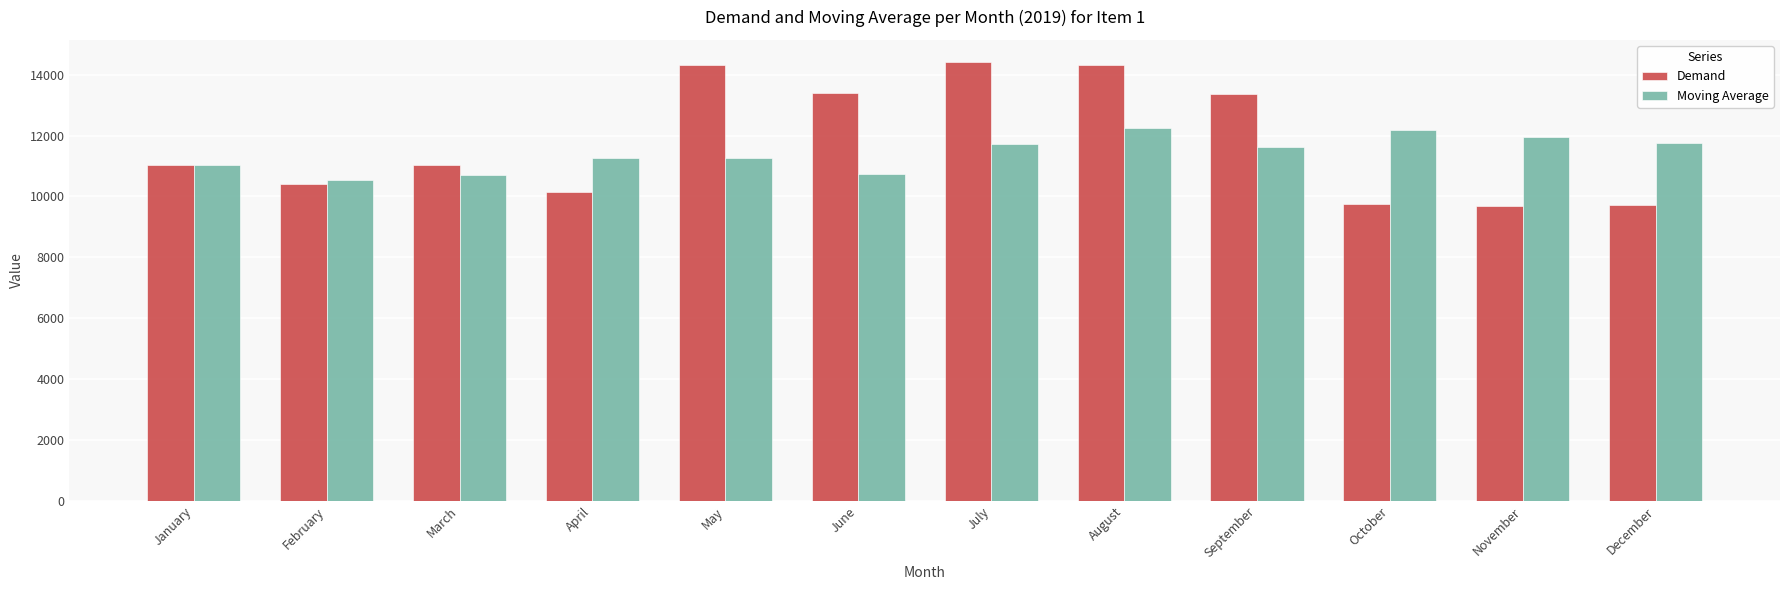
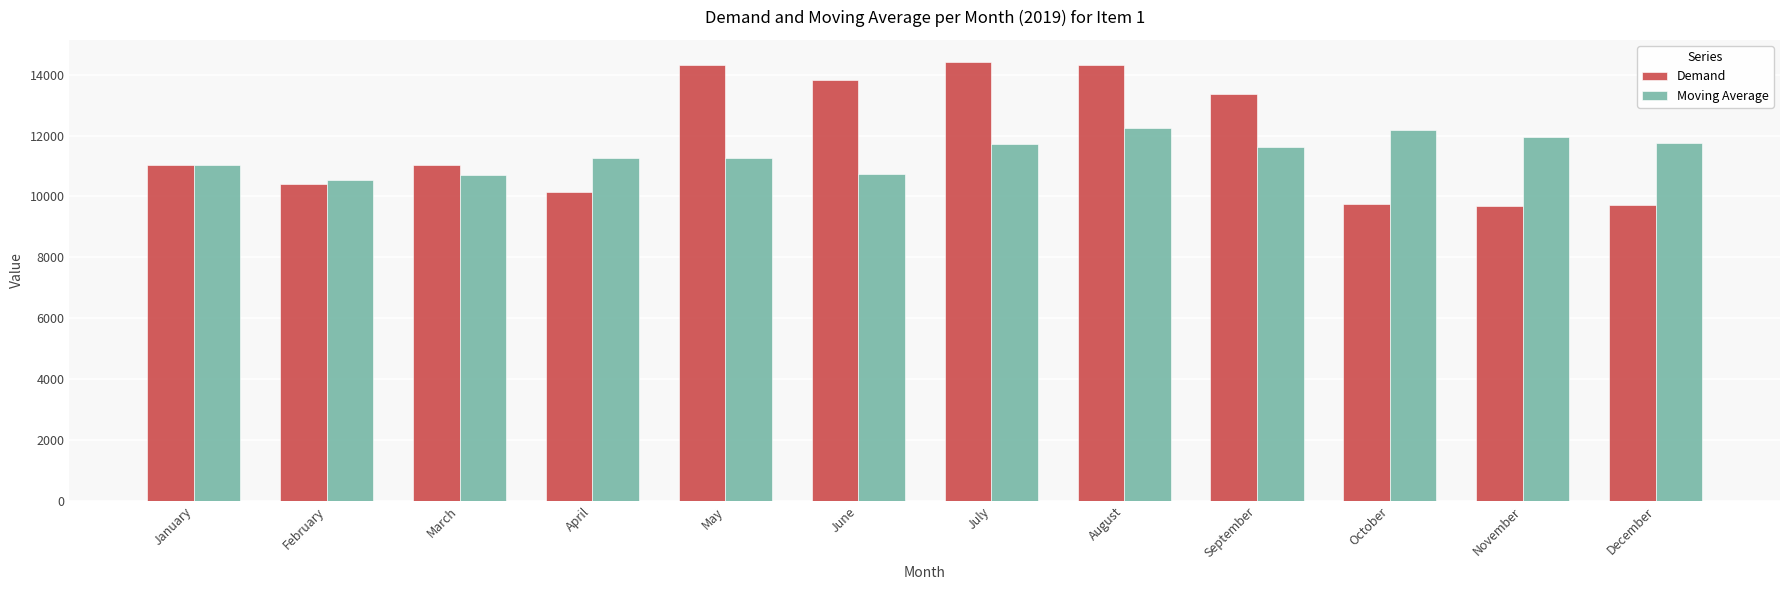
Demand, June: 13400 -> 13800
